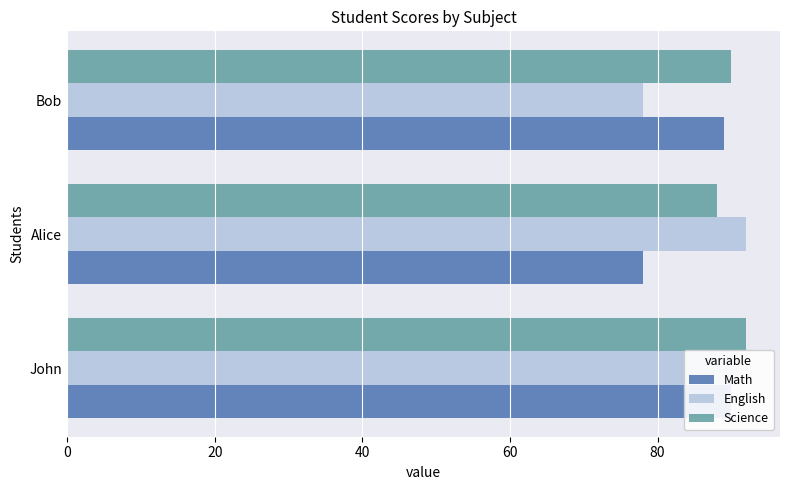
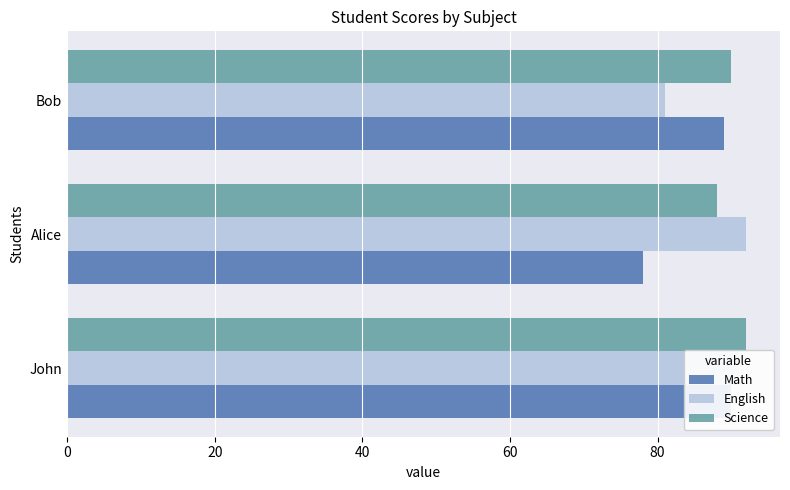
English, Bob: 78 -> 81
